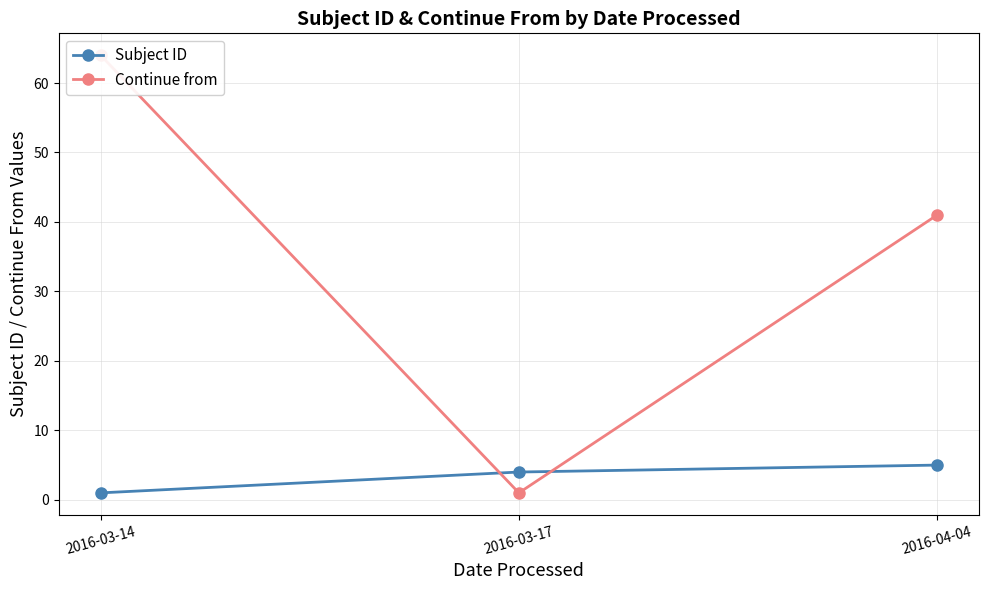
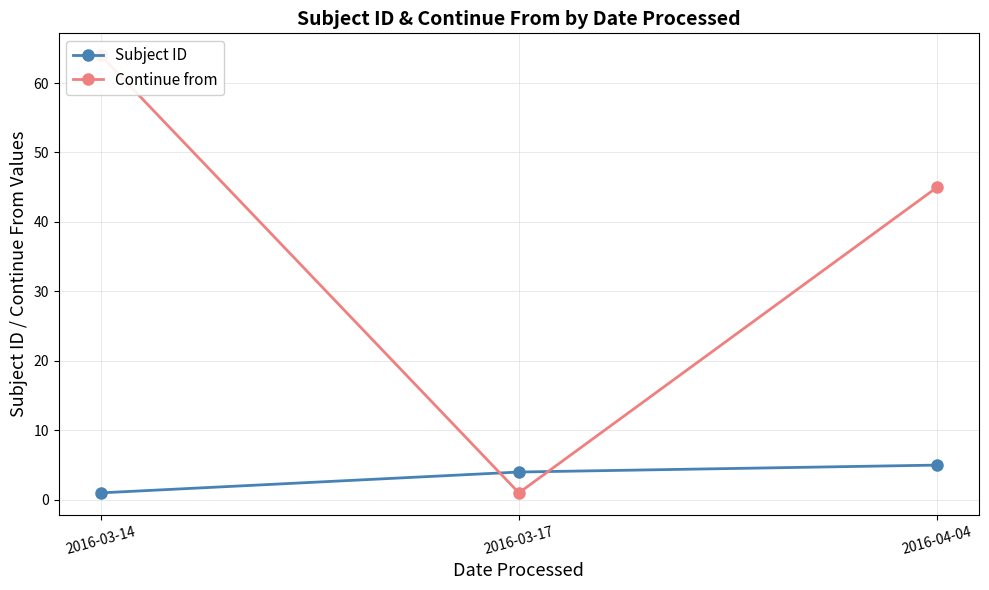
Continue from, 2016-04-04: 41 -> 45
